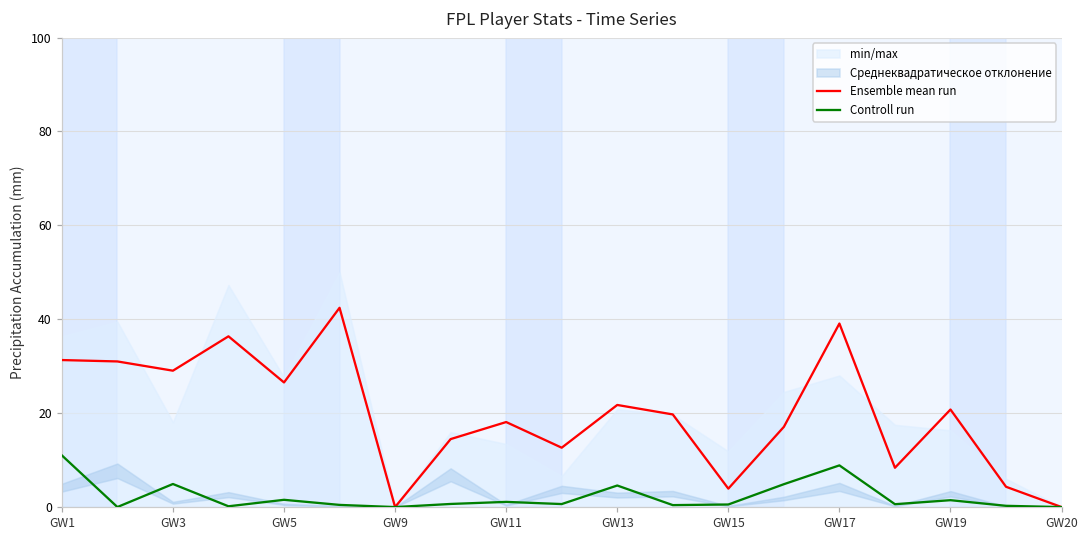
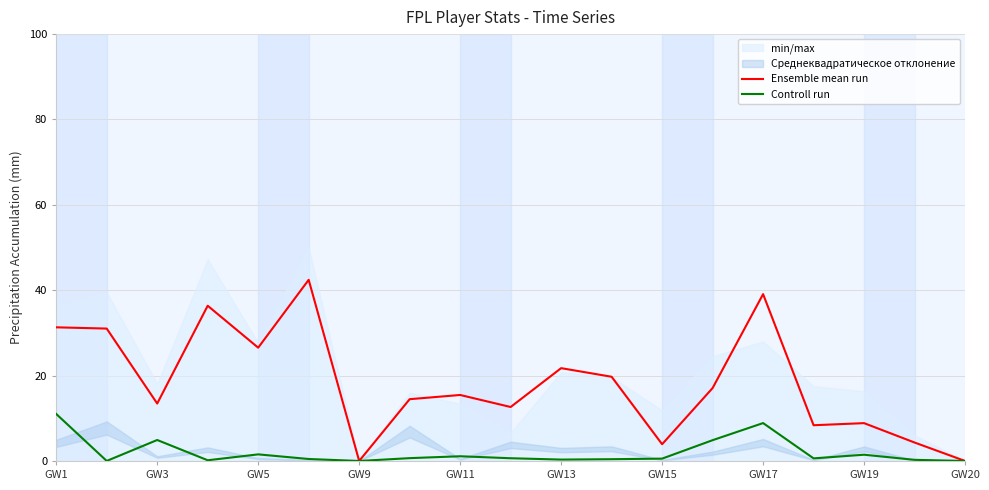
Ensemble mean run, GW3: 29 -> 13
Ensemble mean run, GW11: 18 -> 15
Controll run, GW13: 5 -> 0
Ensemble mean run, GW19: 21 -> 9
